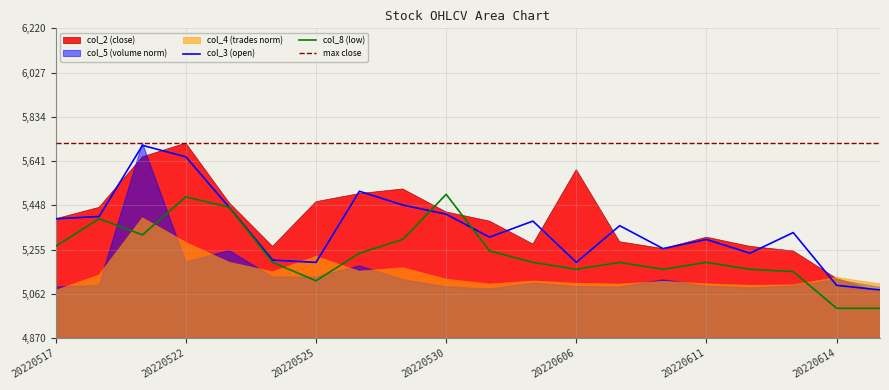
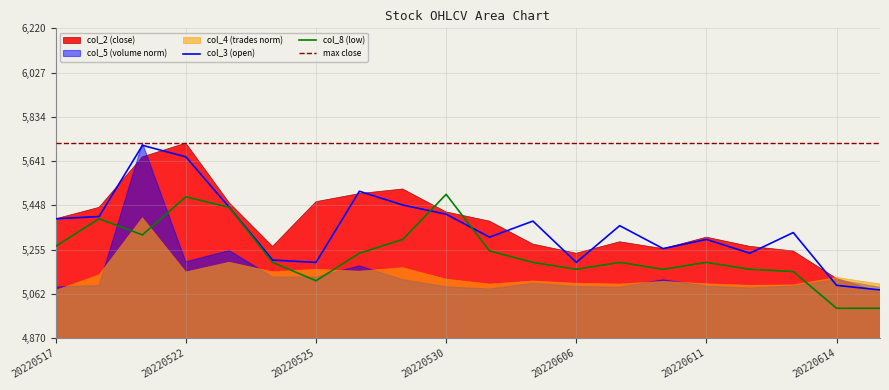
col_4 (trades norm), 20220522: 5,290 -> 5,160
col_4 (trades norm), 20220525: 5,230 -> 5,170
col_2 (close), 20220606: 5,600 -> 5,240
